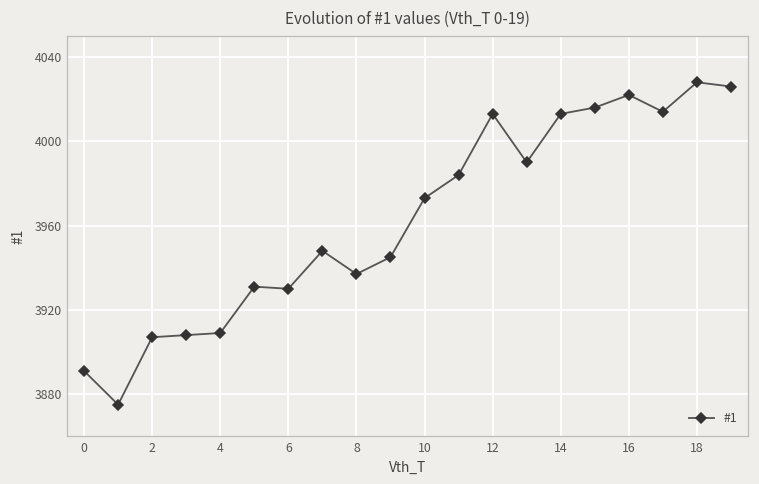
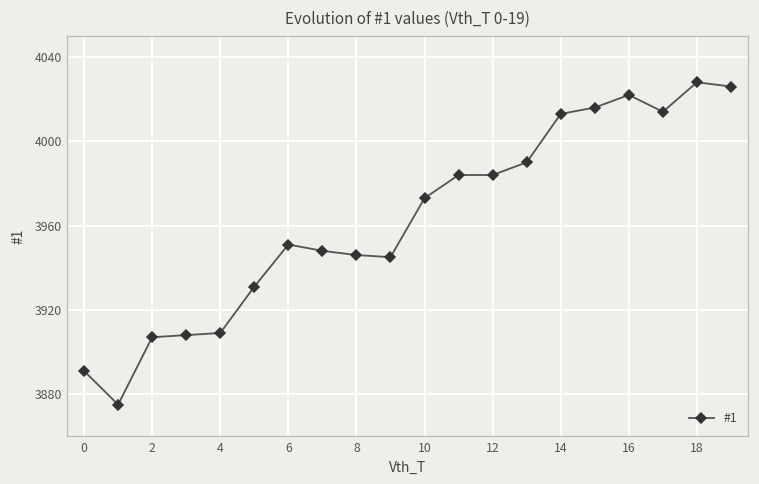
6: 3930 -> 3951
8: 3937 -> 3946
12: 4013 -> 3984
